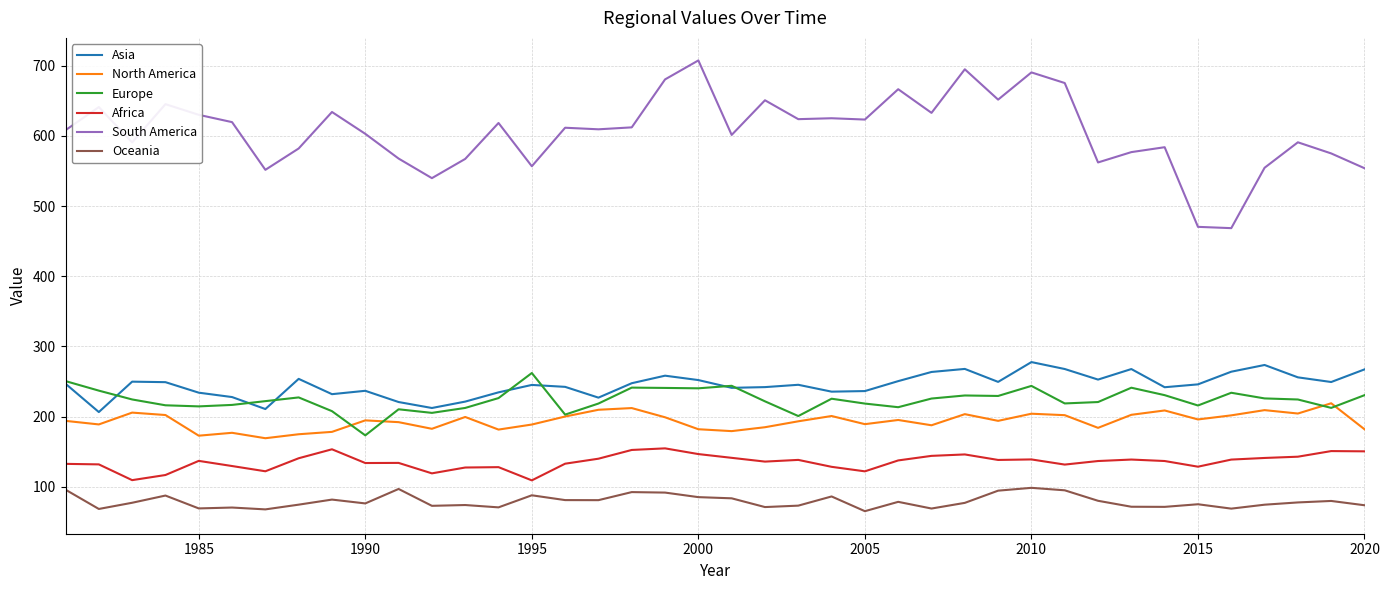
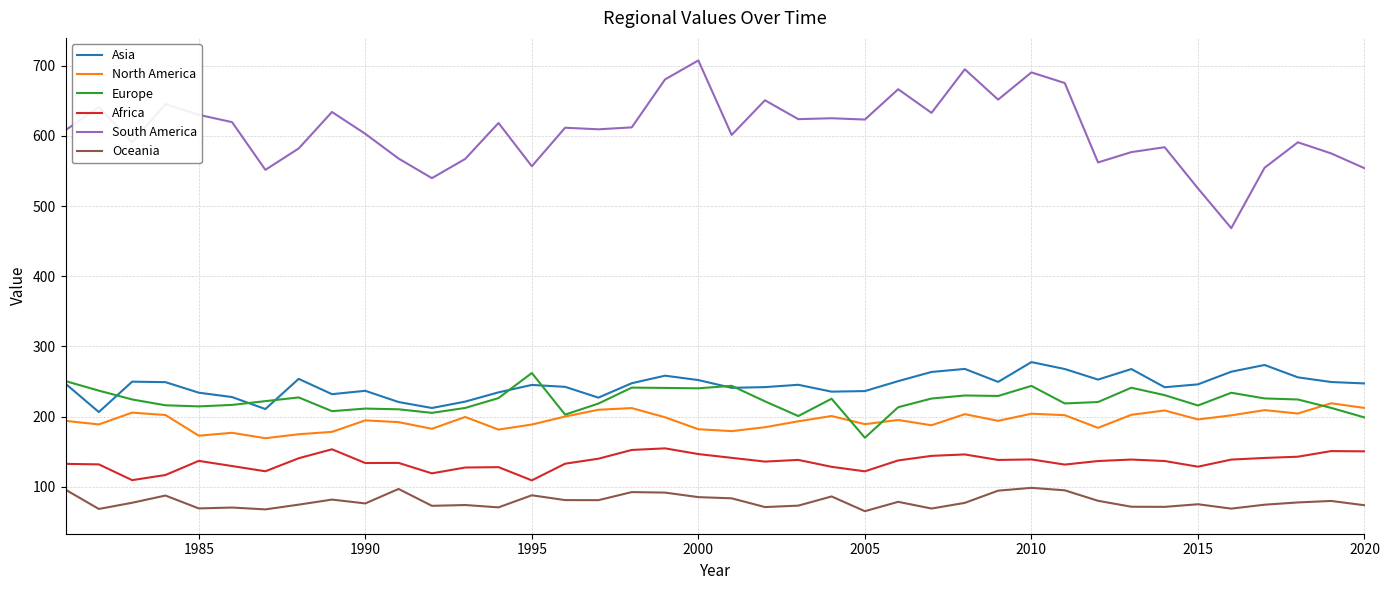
Europe, 1990: 170 -> 210
Europe, 2005: 220 -> 170
South America, 2015: 470 -> 530
Asia, 2020: 270 -> 250
North America, 2020: 180 -> 210
Europe, 2020: 230 -> 200
